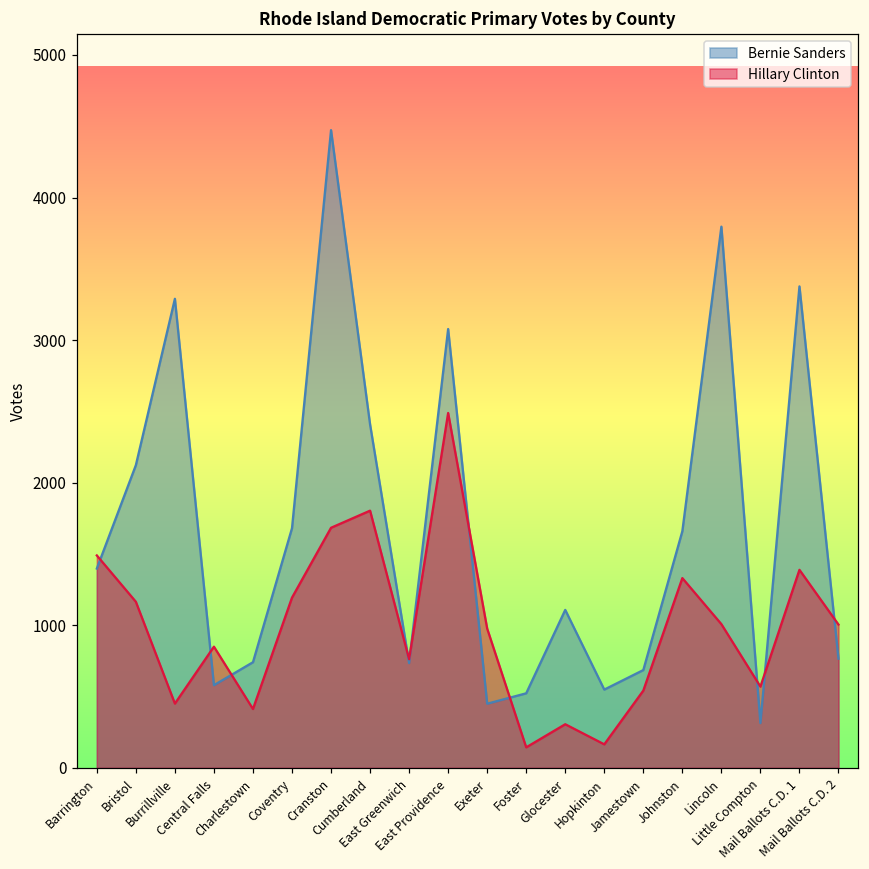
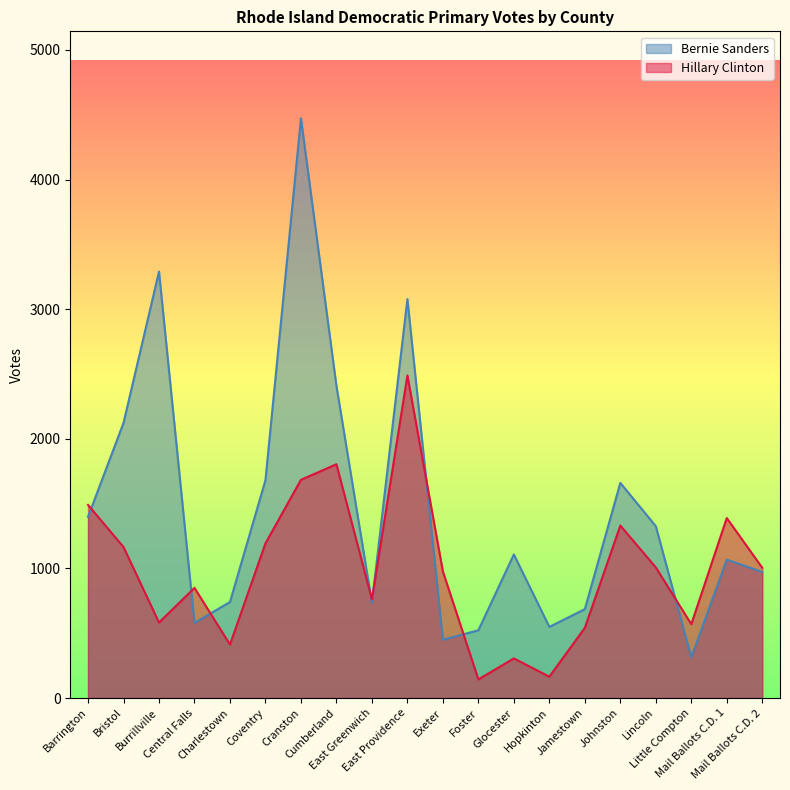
Hillary Clinton, Burrillville: 450 -> 580
Bernie Sanders, Lincoln: 3800 -> 1330
Bernie Sanders, Mail Ballots C.D. 1: 3380 -> 1070
Bernie Sanders, Mail Ballots C.D. 2: 770 -> 970
